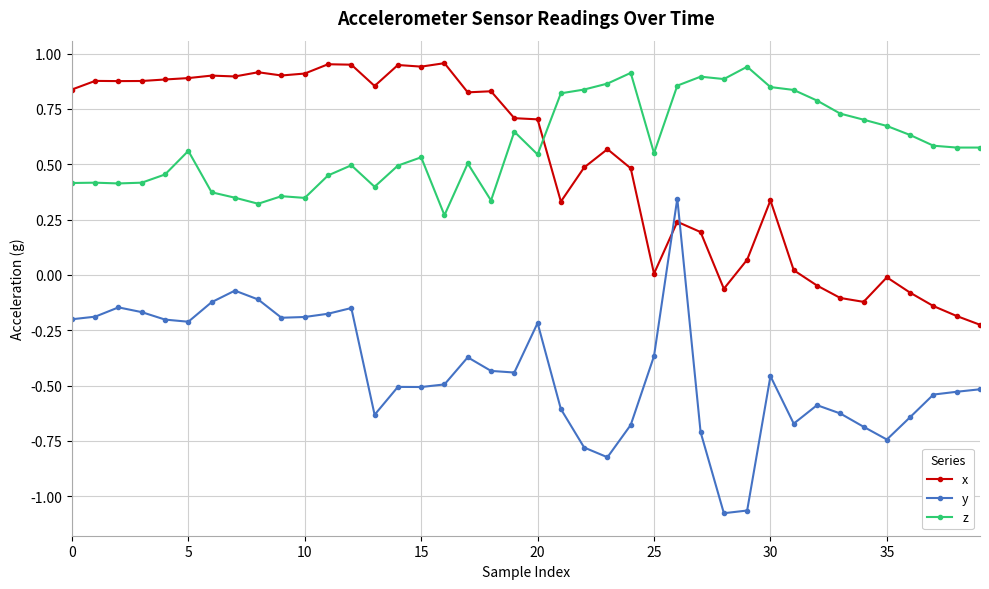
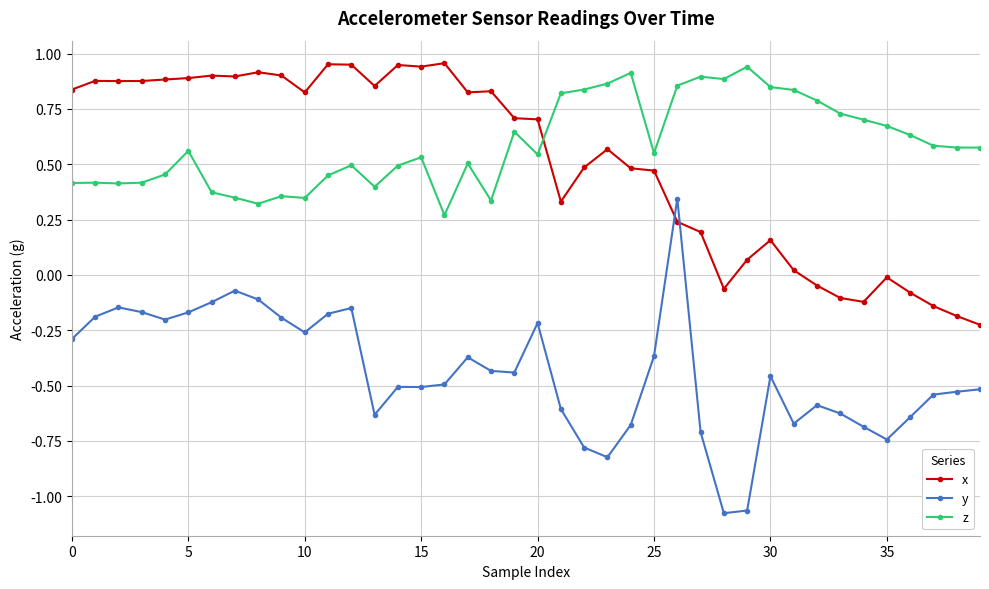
y, 0: -0.20 -> -0.29
y, 5: -0.21 -> -0.17
x, 10: 0.91 -> 0.82
y, 10: -0.19 -> -0.26
x, 25: 0.01 -> 0.47
x, 30: 0.34 -> 0.16
